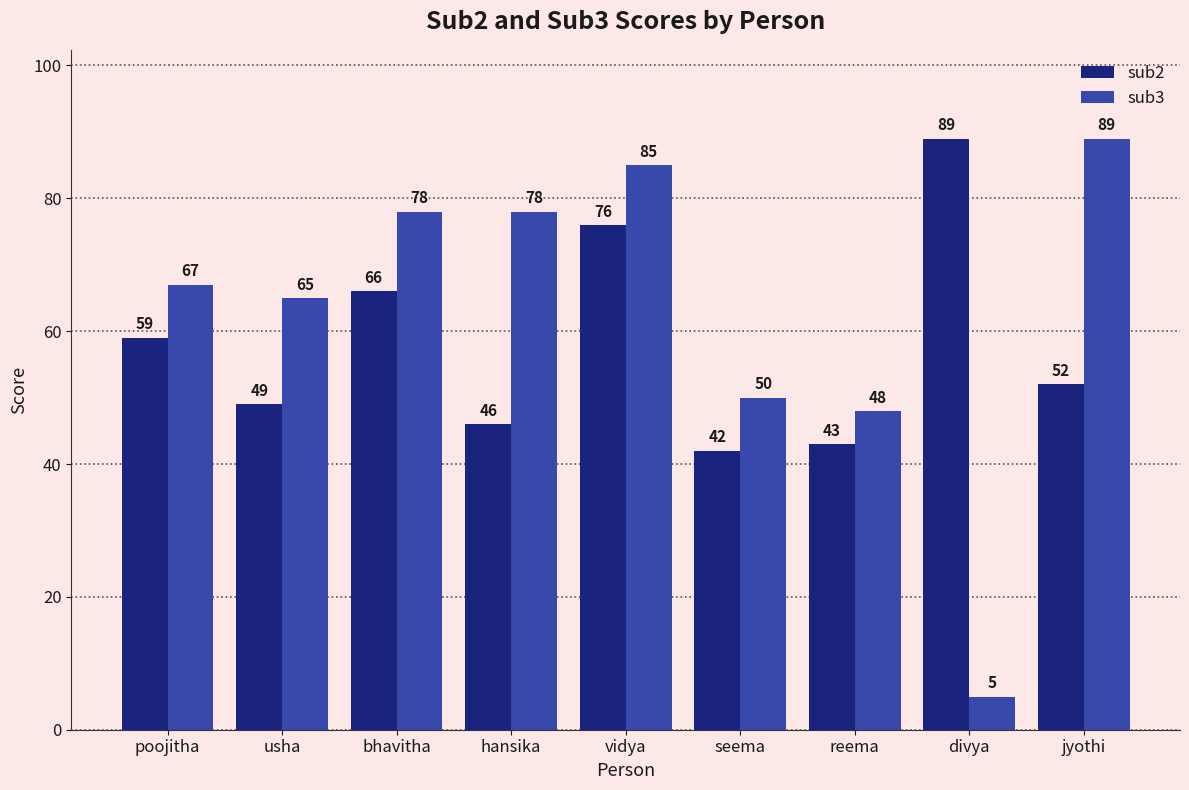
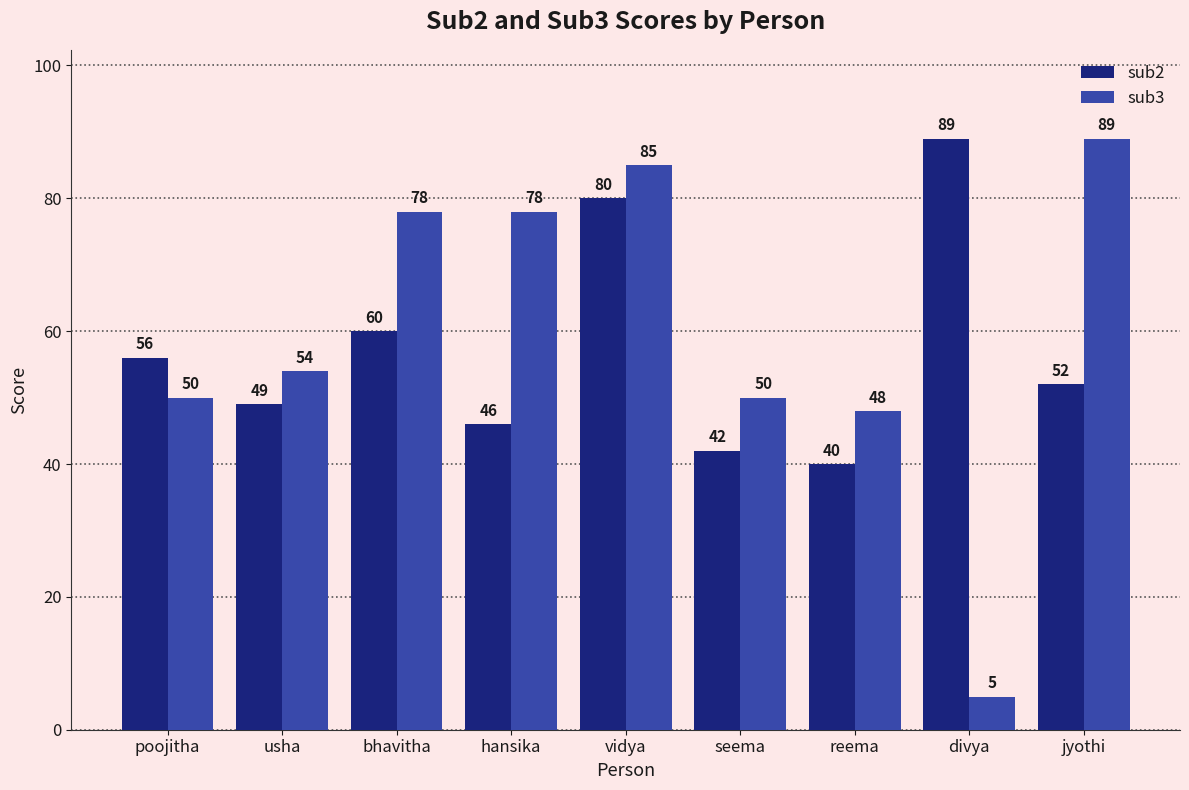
sub2, poojitha: 59 -> 56
sub3, poojitha: 67 -> 50
sub3, usha: 65 -> 54
sub2, bhavitha: 66 -> 60
sub2, vidya: 76 -> 80
sub2, reema: 43 -> 40
